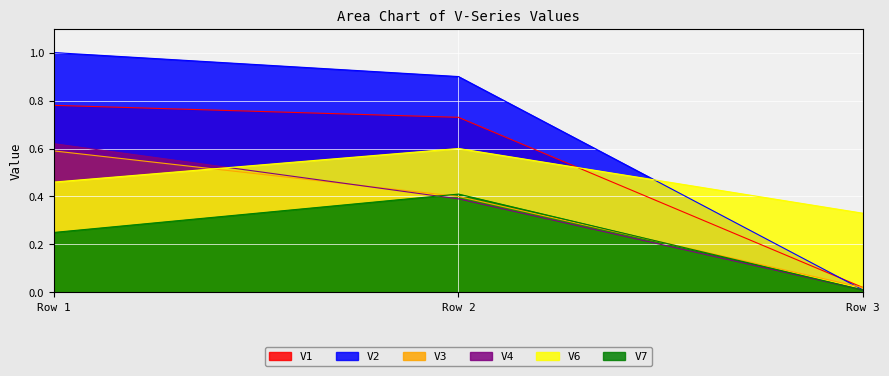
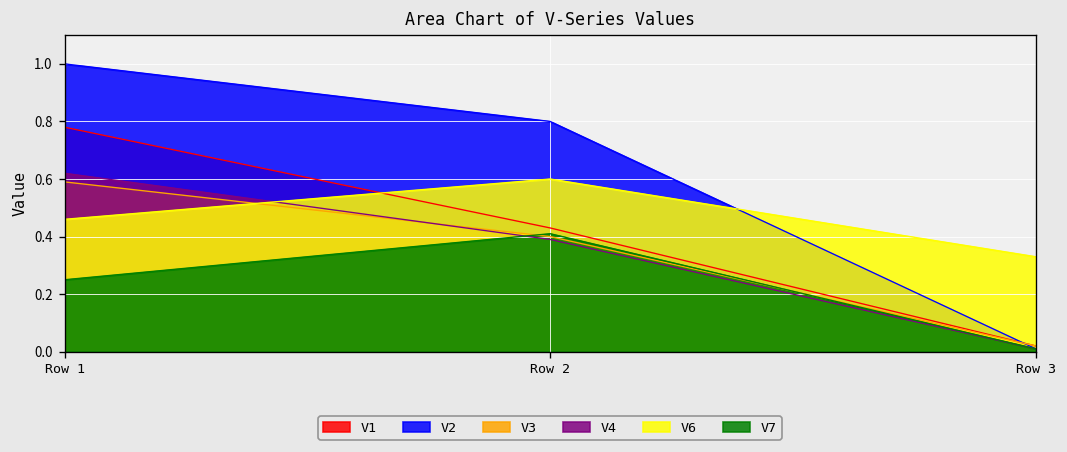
V1, Row 2: 0.73 -> 0.43
V2, Row 2: 0.9 -> 0.8
